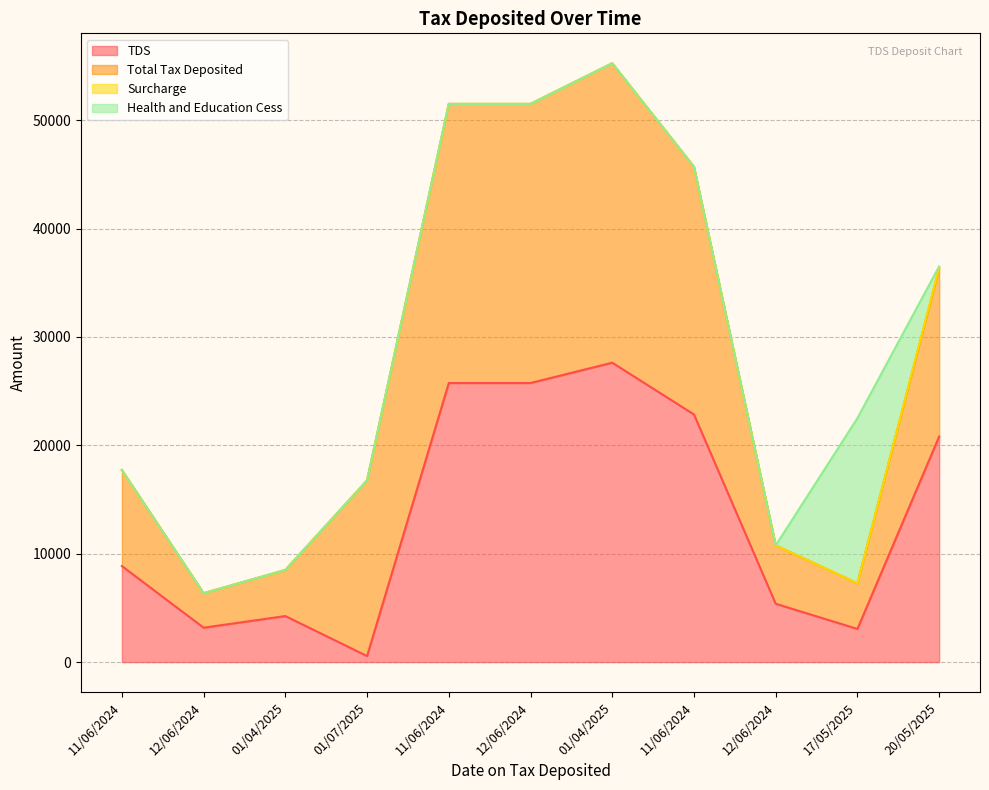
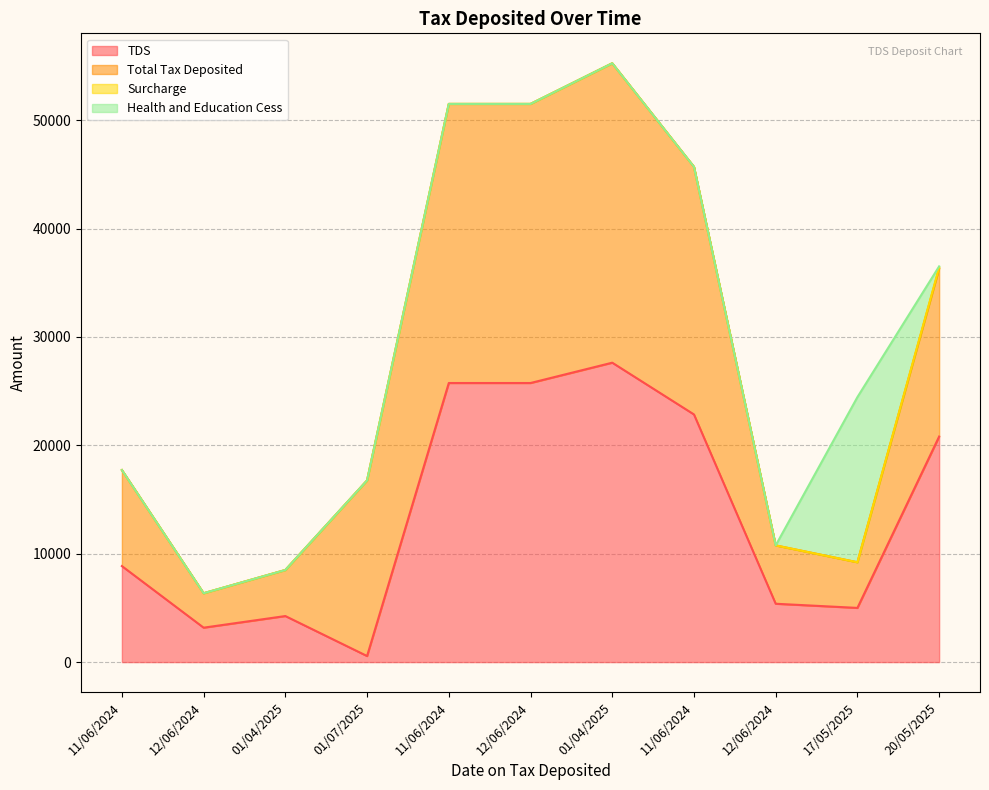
TDS, 17/05/2025: 3100 -> 5000
